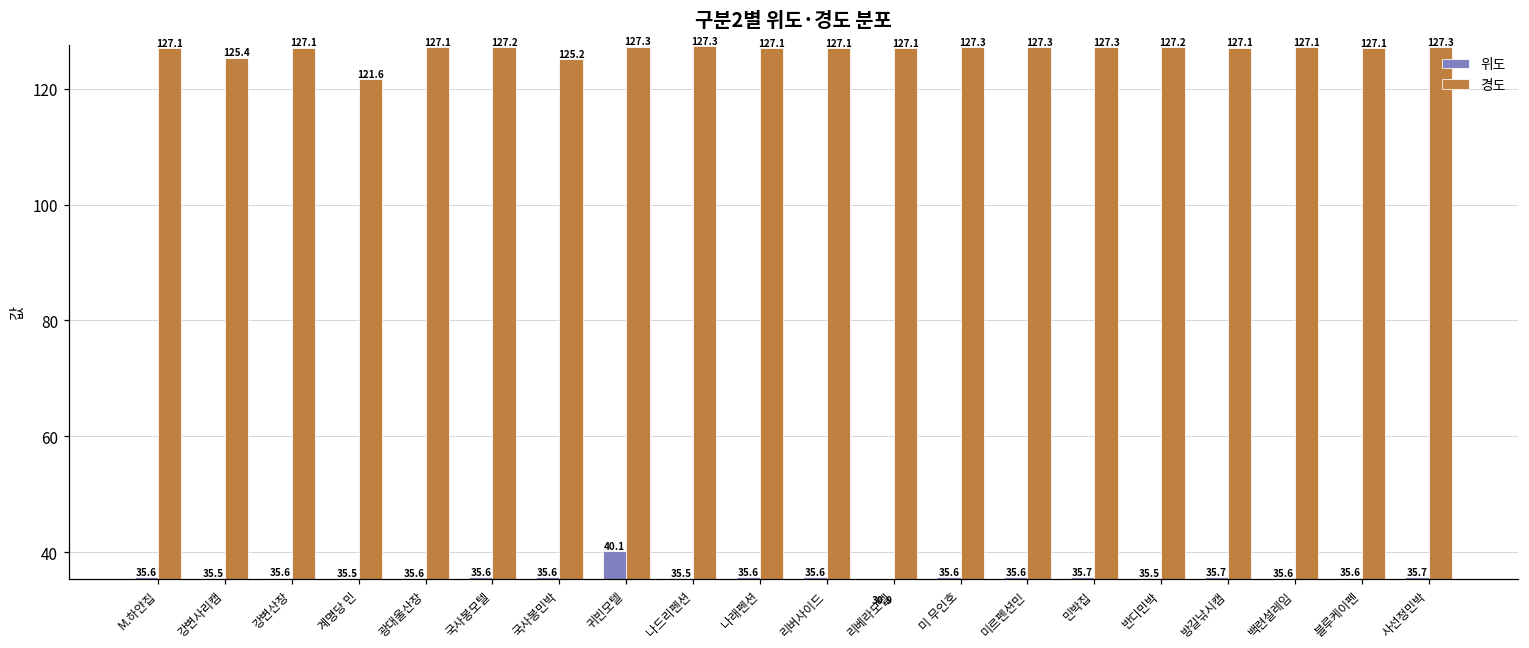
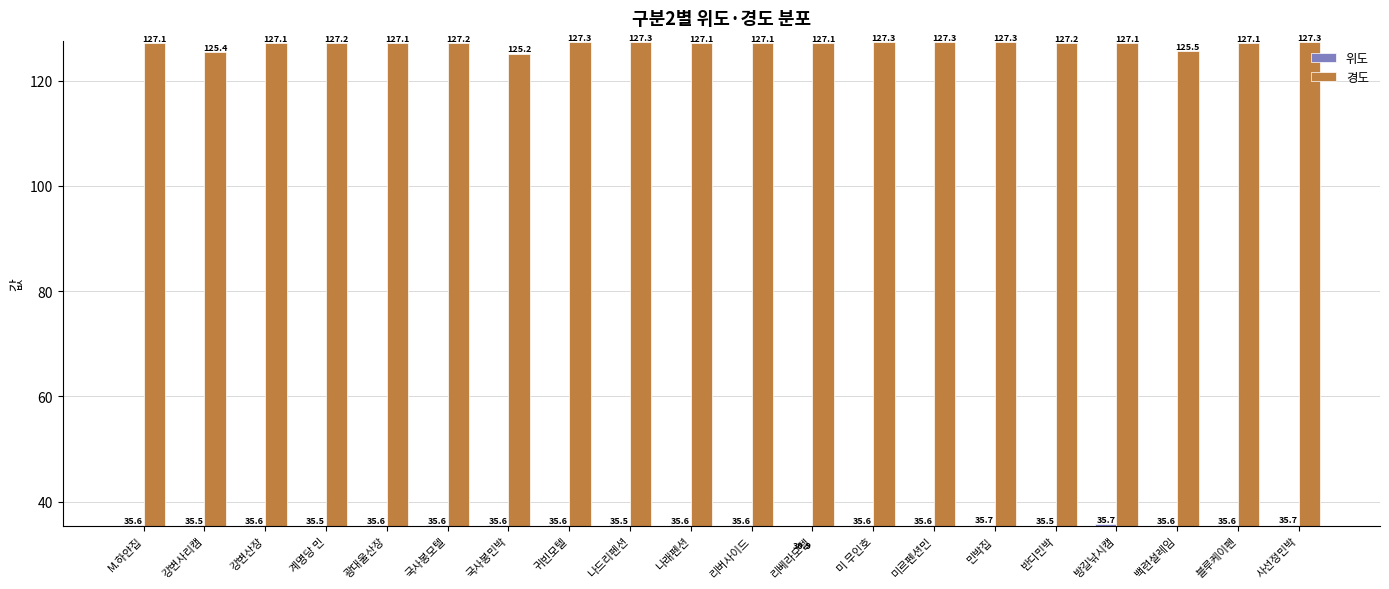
경도, 계명당 민: 121.6 -> 127.2
위도, 귀빈모텔: 40.1 -> 35.6
경도, 백련설레임: 127.1 -> 125.5
